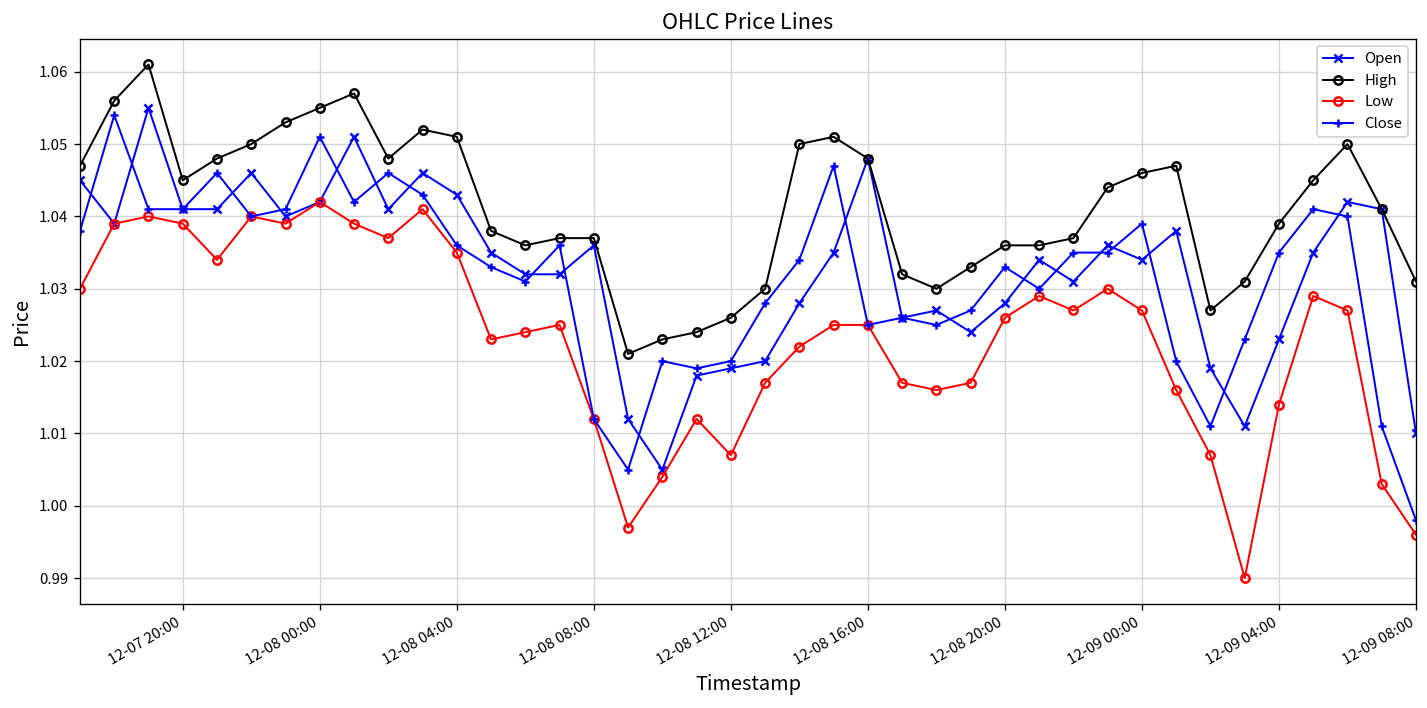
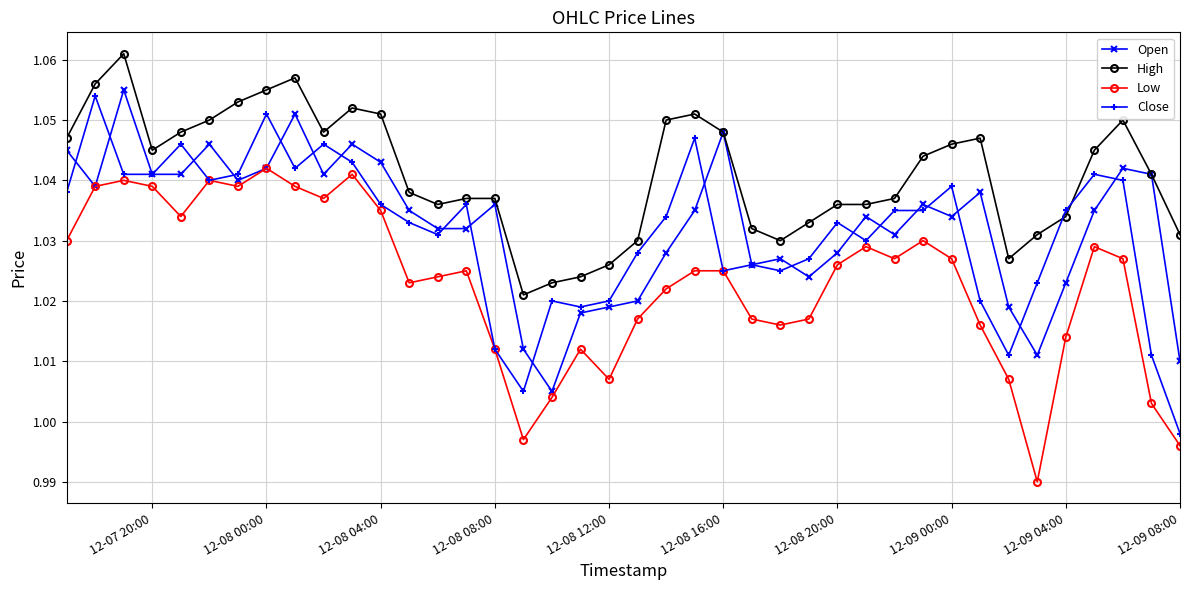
High, 12-09 04:00: 1.039 -> 1.034
